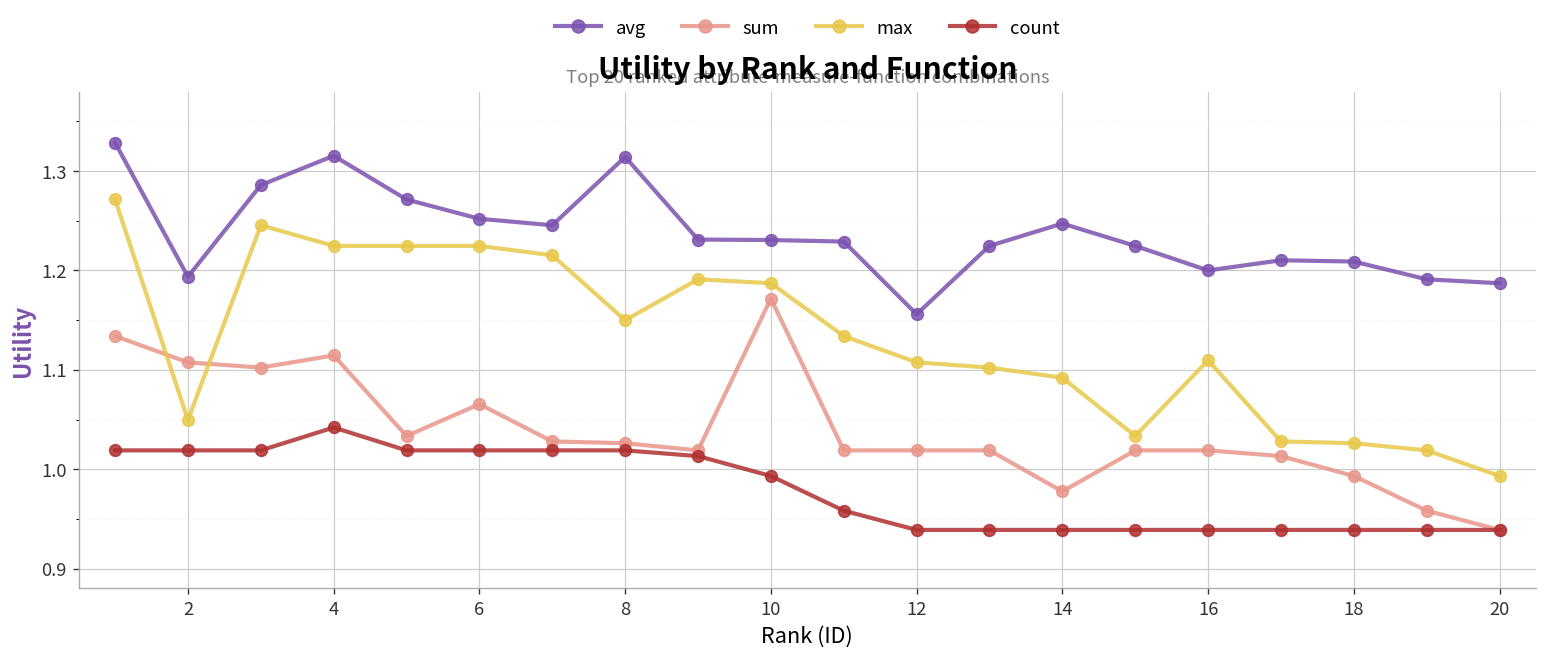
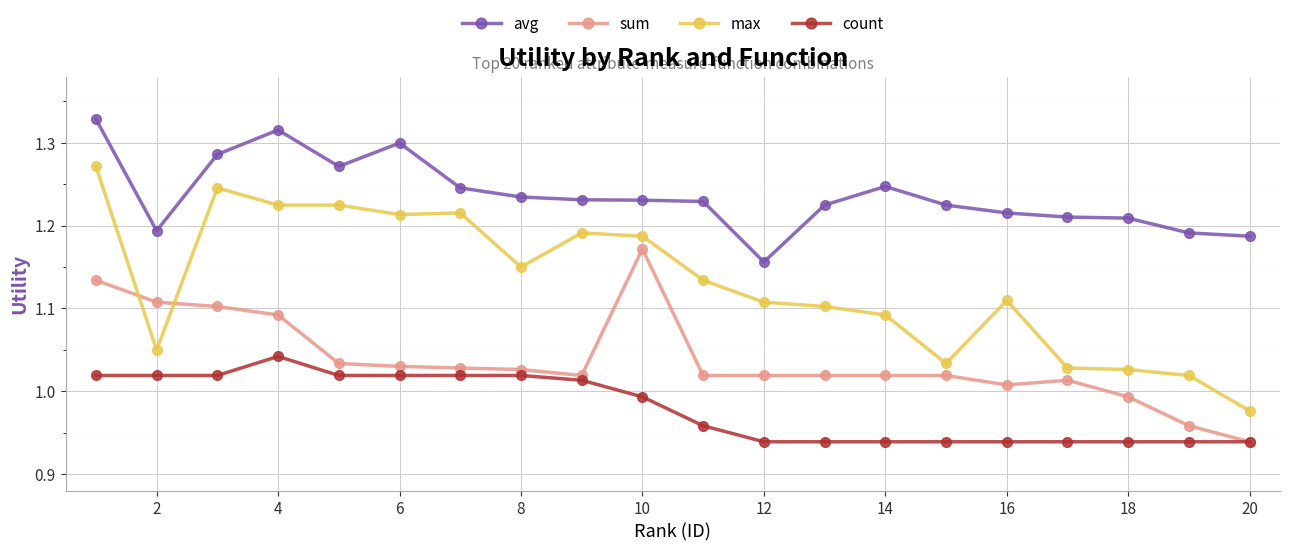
sum, 4: 1.11 -> 1.09
avg, 6: 1.25 -> 1.30
sum, 6: 1.07 -> 1.03
max, 6: 1.22 -> 1.21
avg, 8: 1.31 -> 1.23
sum, 14: 0.98 -> 1.02
avg, 16: 1.20 -> 1.22
sum, 16: 1.02 -> 1.01
max, 20: 0.99 -> 0.98
